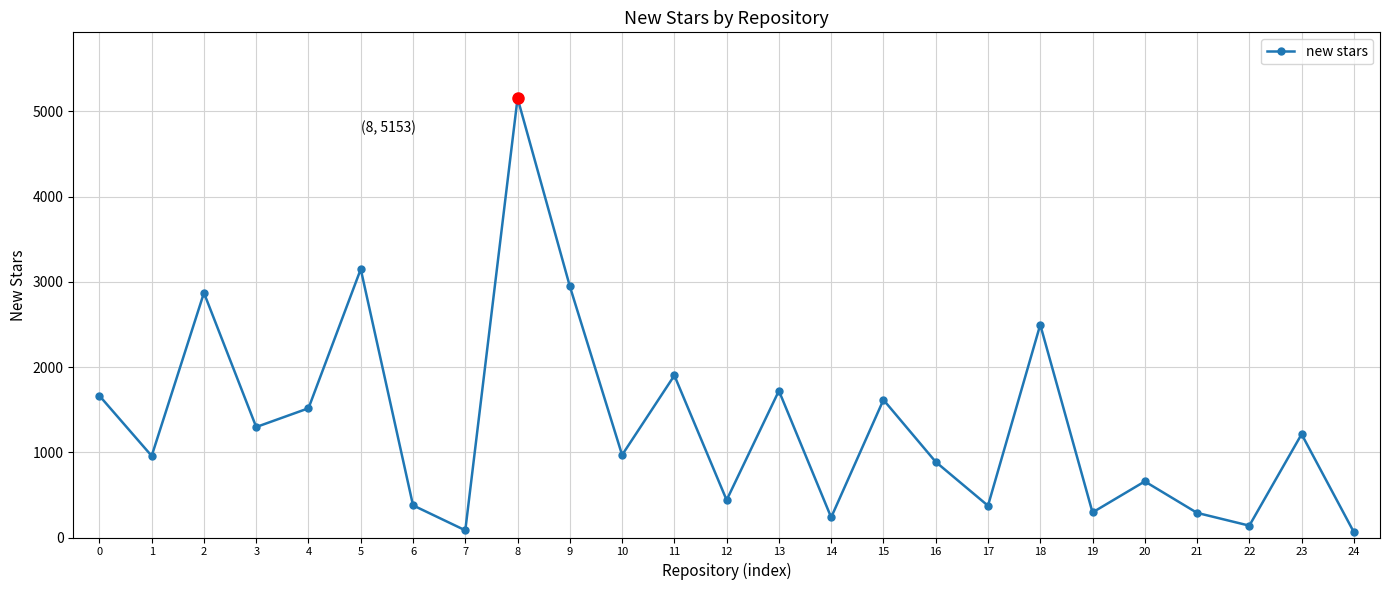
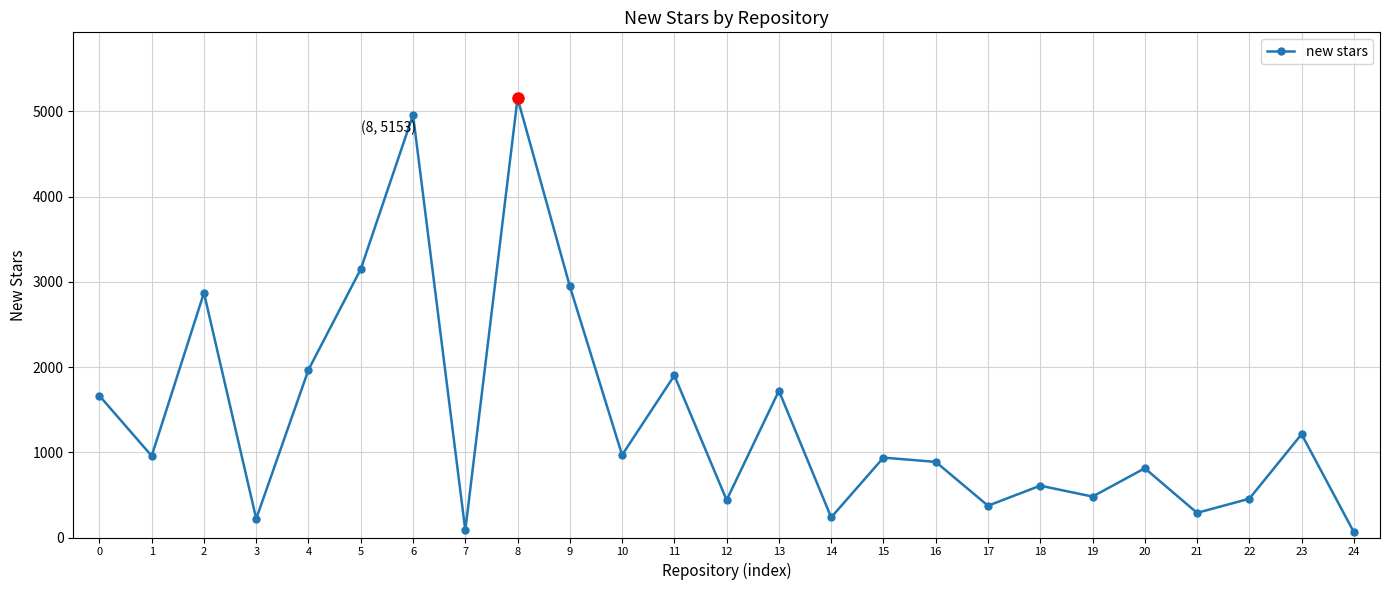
new stars, 3: 1300 -> 200
new stars, 4: 1500 -> 2000
new stars, 6: 400 -> 5000
new stars, 15: 1600 -> 900
new stars, 18: 2500 -> 600
new stars, 19: 300 -> 500
new stars, 20: 700 -> 800
new stars, 22: 100 -> 500
